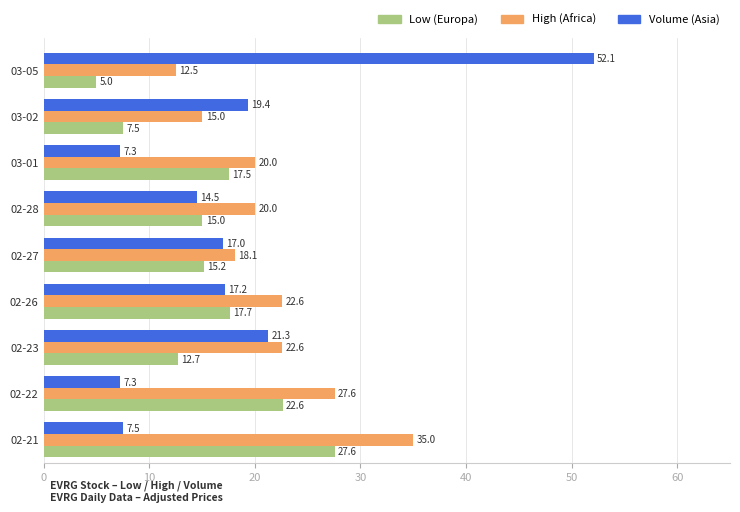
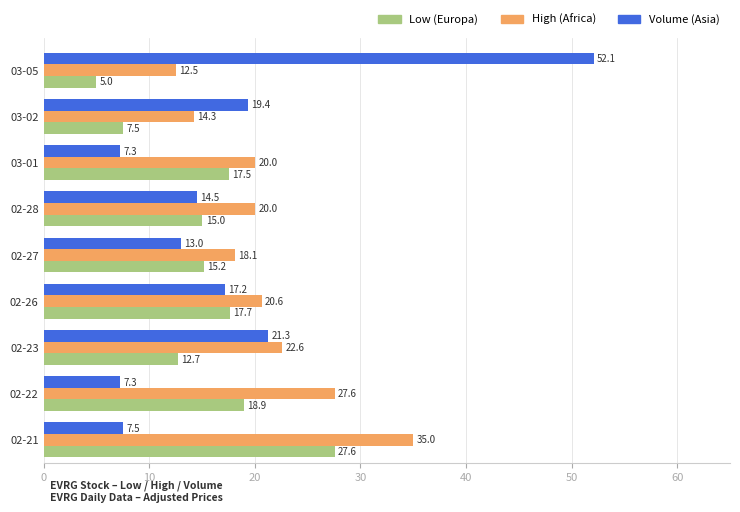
High (Africa), 03-02: 15.0 -> 14.3
Volume (Asia), 02-27: 17.0 -> 13.0
High (Africa), 02-26: 22.6 -> 20.6
Low (Europa), 02-22: 22.6 -> 18.9
